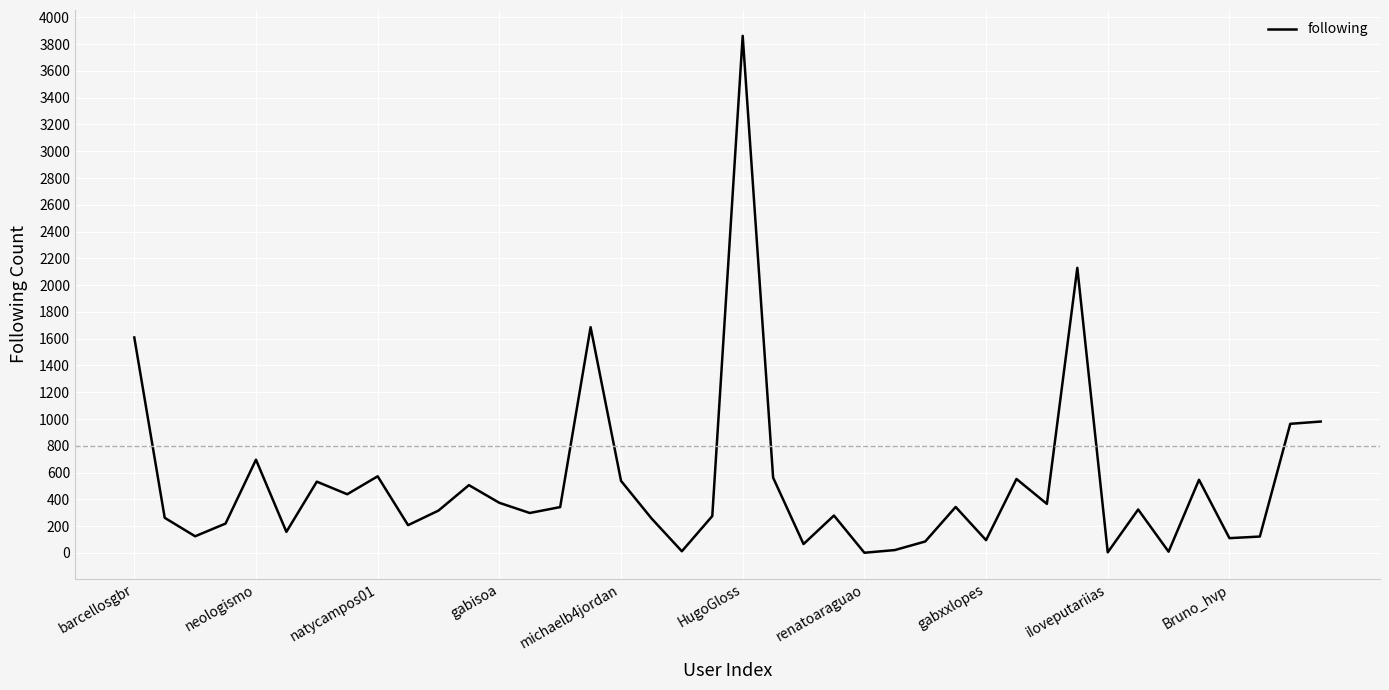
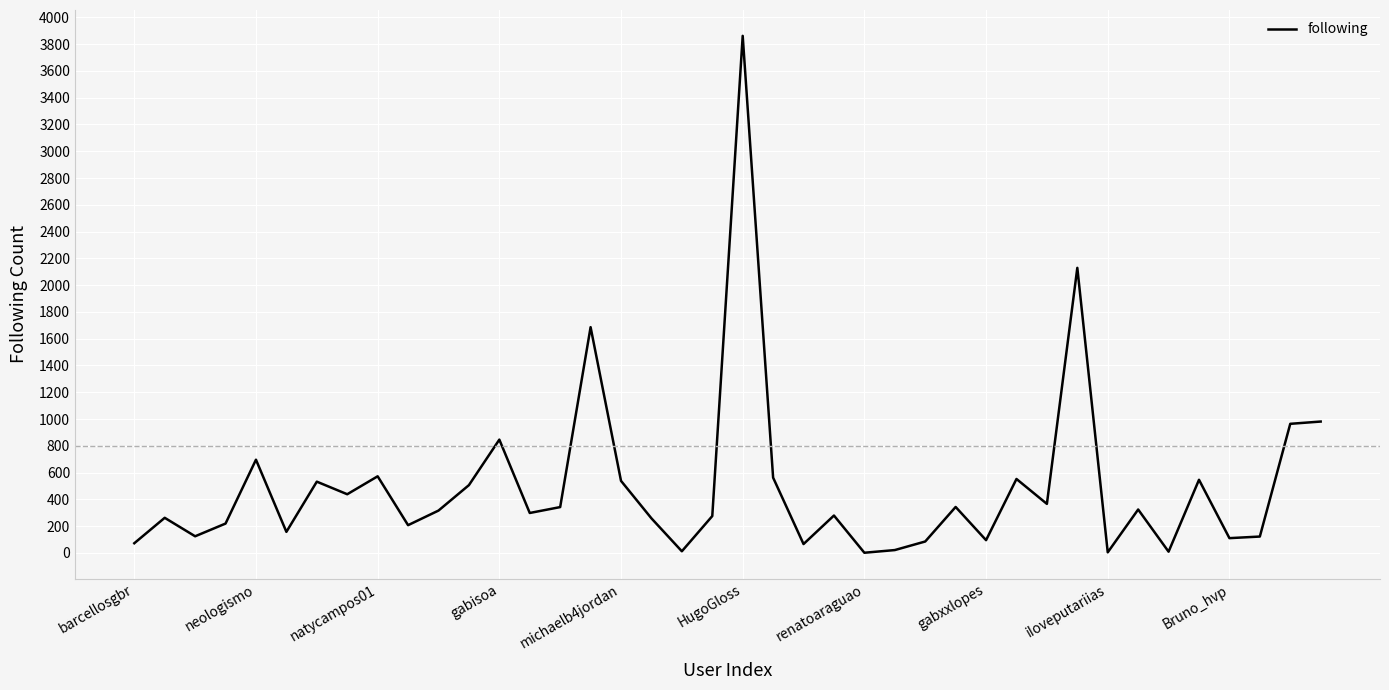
barcellosgbr: 1610 -> 70
gabisoa: 370 -> 850
